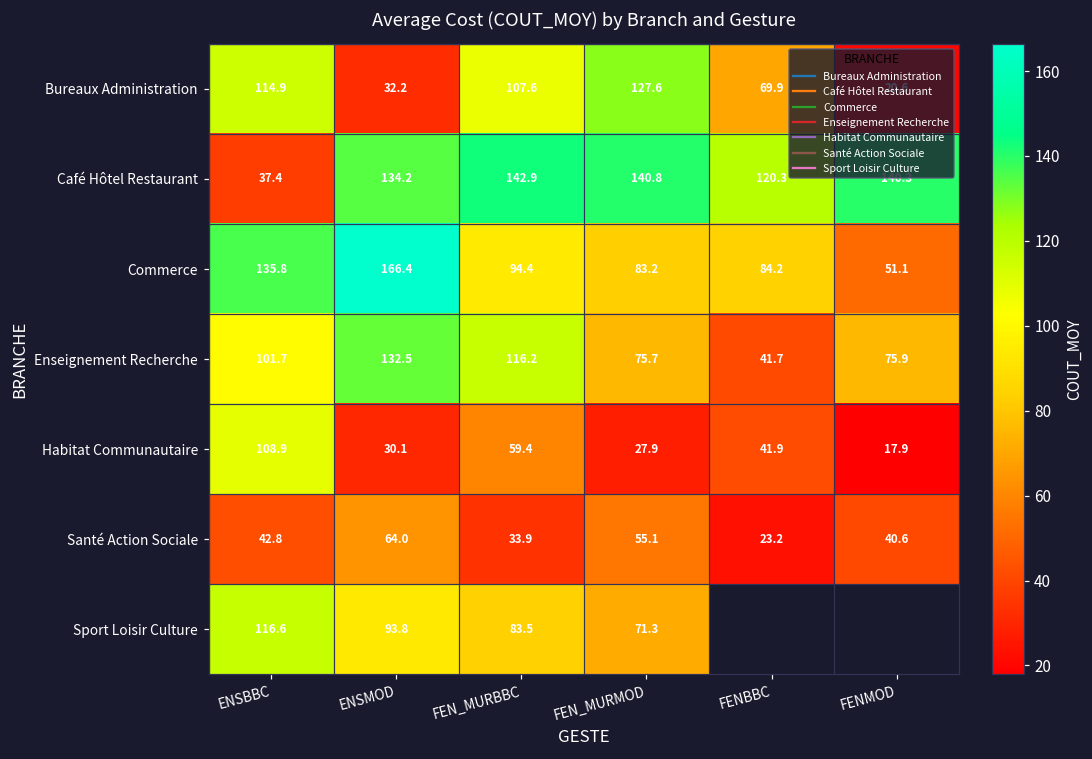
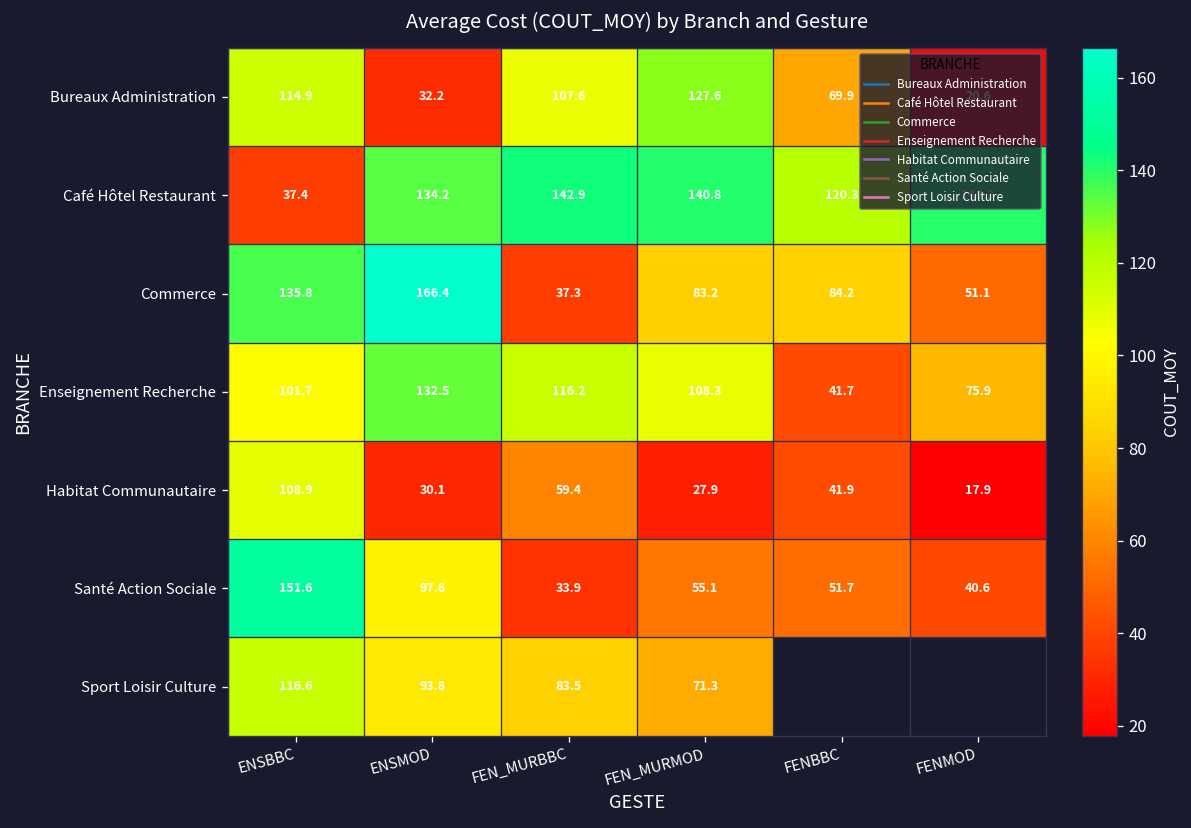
Commerce, FEN_MURBBC: 94.4 -> 37.3
Enseignement Recherche, FEN_MURMOD: 75.7 -> 108.3
Santé Action Sociale, ENSBBC: 42.8 -> 151.6
Santé Action Sociale, ENSMOD: 64.0 -> 97.6
Santé Action Sociale, FENBBC: 23.2 -> 51.7
